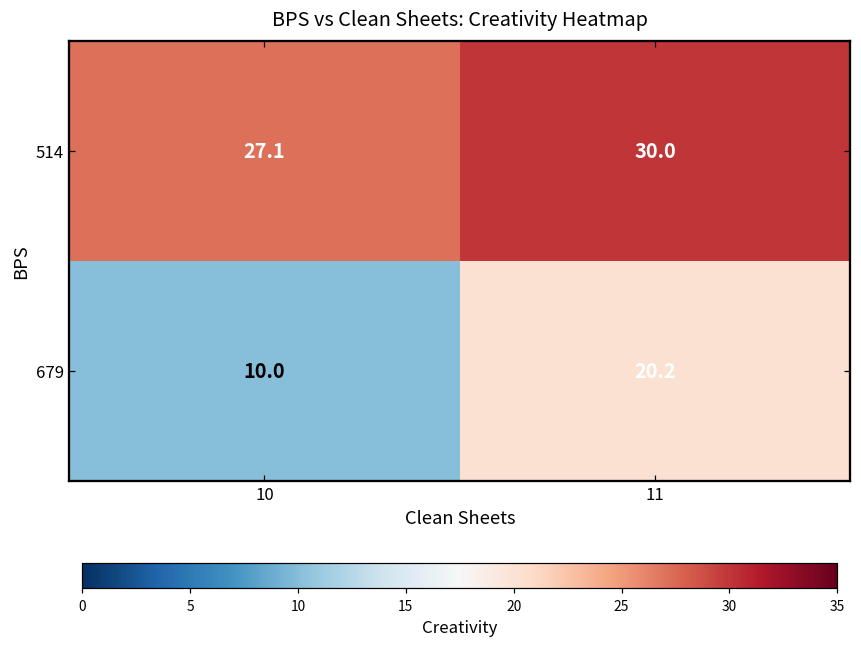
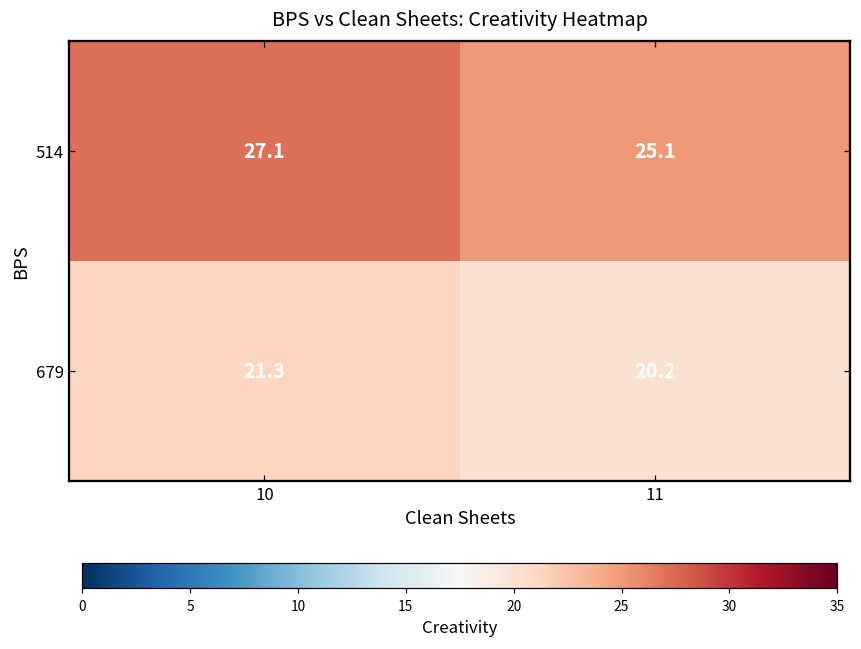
514, 11: 30.0 -> 25.1
679, 10: 10.0 -> 21.3
